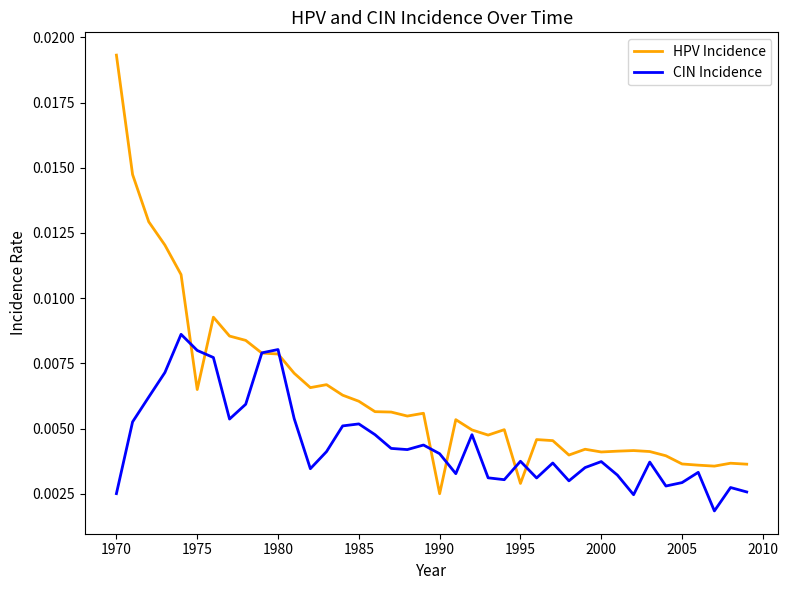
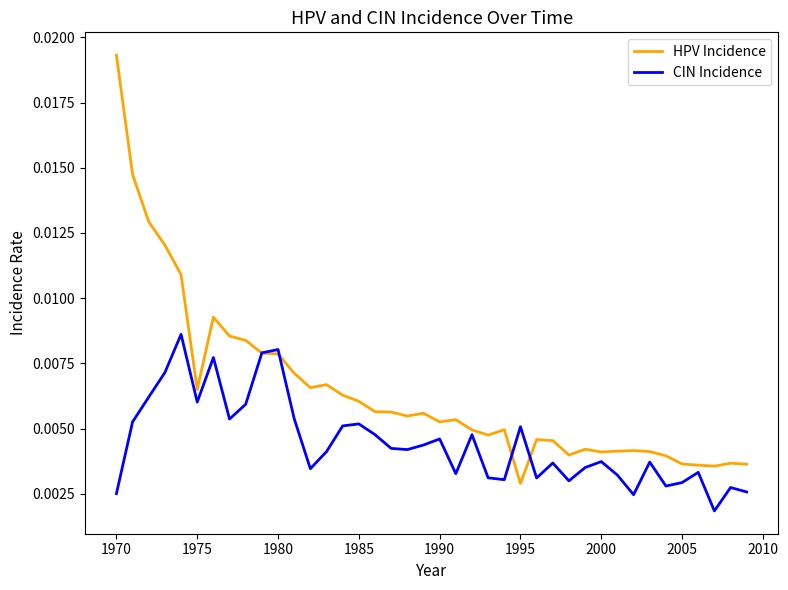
CIN Incidence, 1975: 0.0080 -> 0.0060
HPV Incidence, 1990: 0.0025 -> 0.0053
CIN Incidence, 1990: 0.0040 -> 0.0046
CIN Incidence, 1995: 0.0037 -> 0.0051
